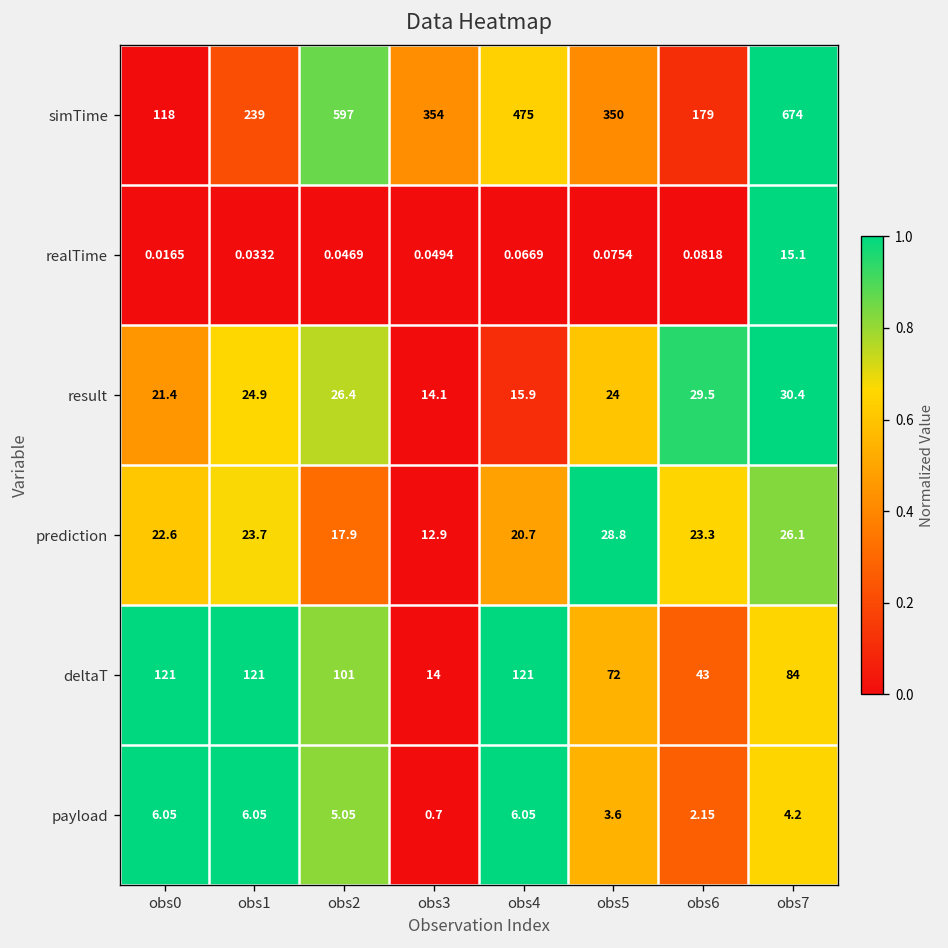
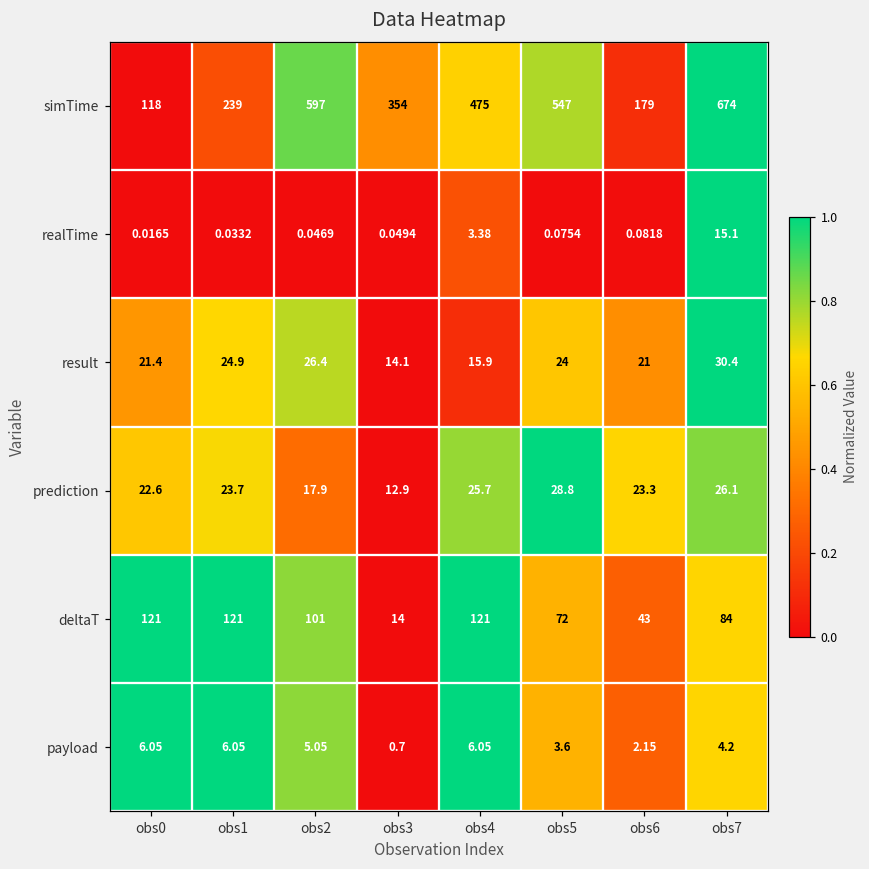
simTime, obs5: 350 -> 547
realTime, obs4: 0.0669 -> 3.38
result, obs6: 29.5 -> 21
prediction, obs4: 20.7 -> 25.7
